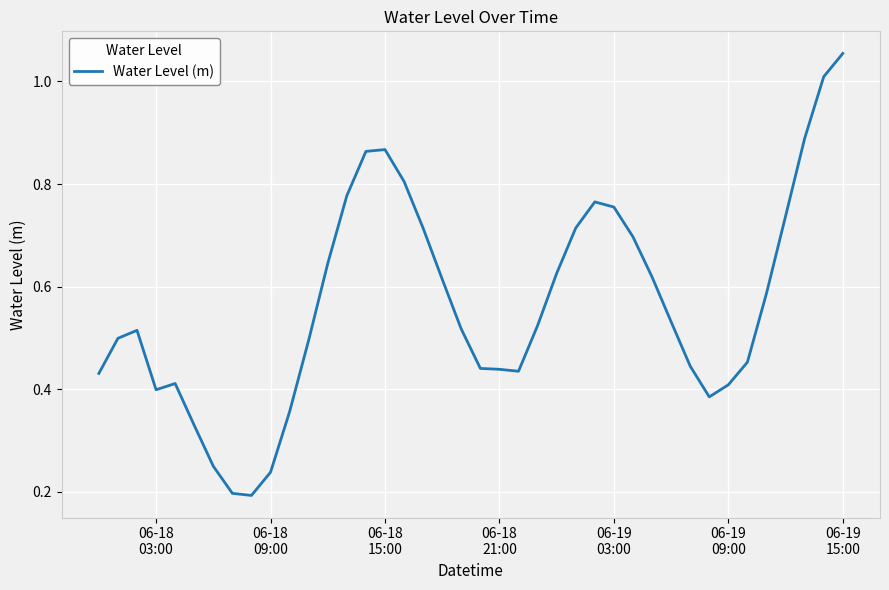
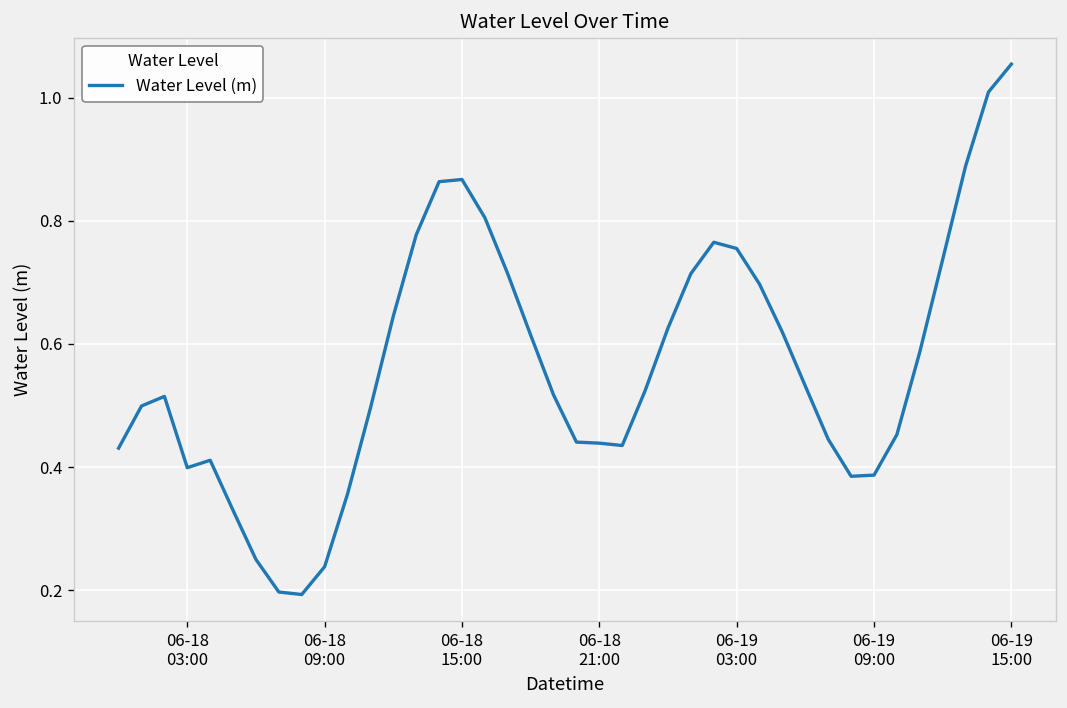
06-19 09:00: 0.41 -> 0.39
